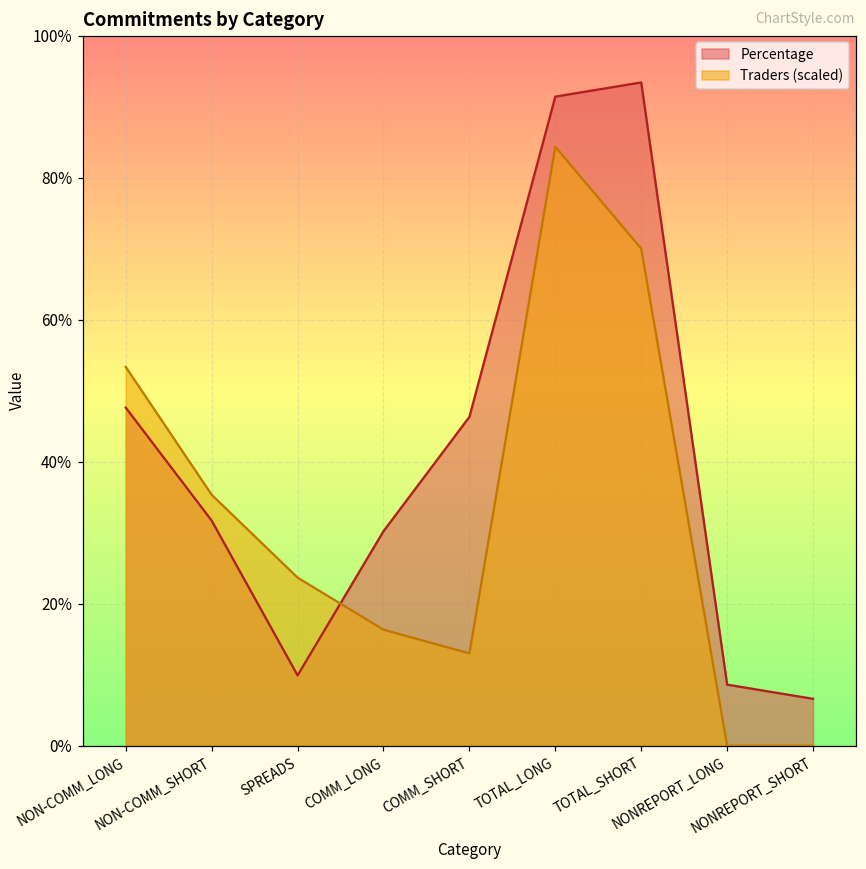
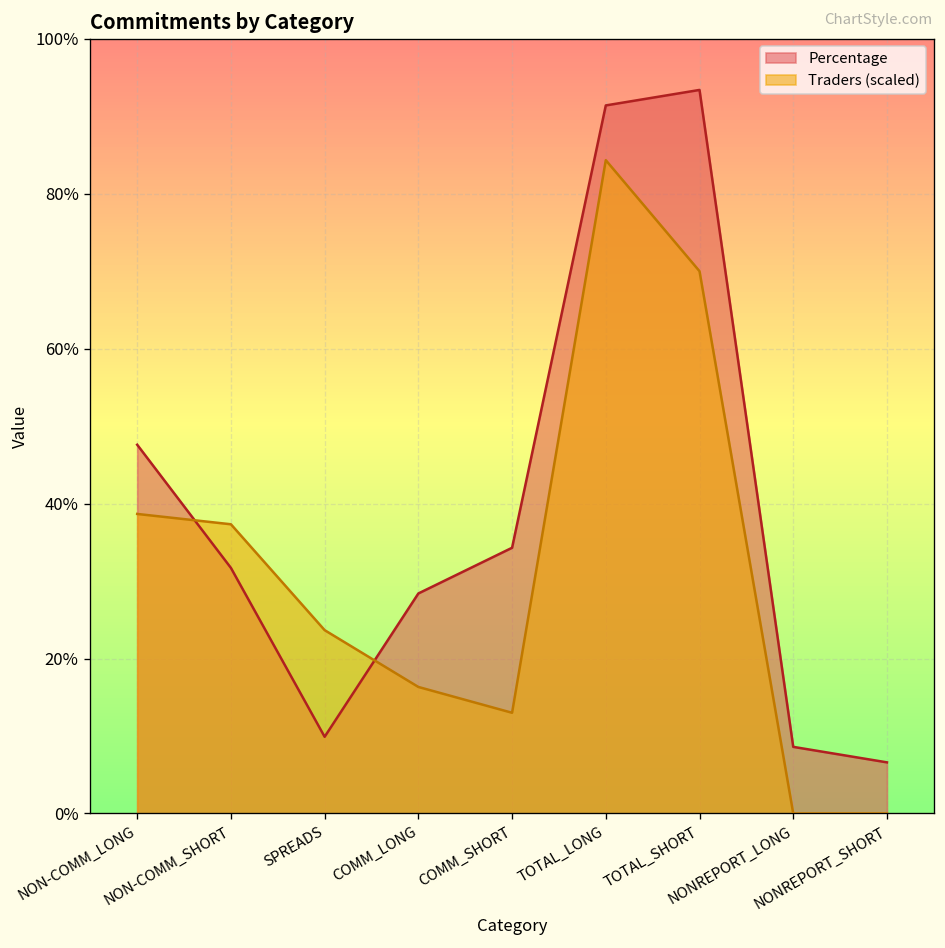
Traders (scaled), NON-COMM_LONG: 53% -> 39%
Traders (scaled), NON-COMM_SHORT: 35% -> 37%
Percentage, COMM_LONG: 30% -> 28%
Percentage, COMM_SHORT: 46% -> 34%
